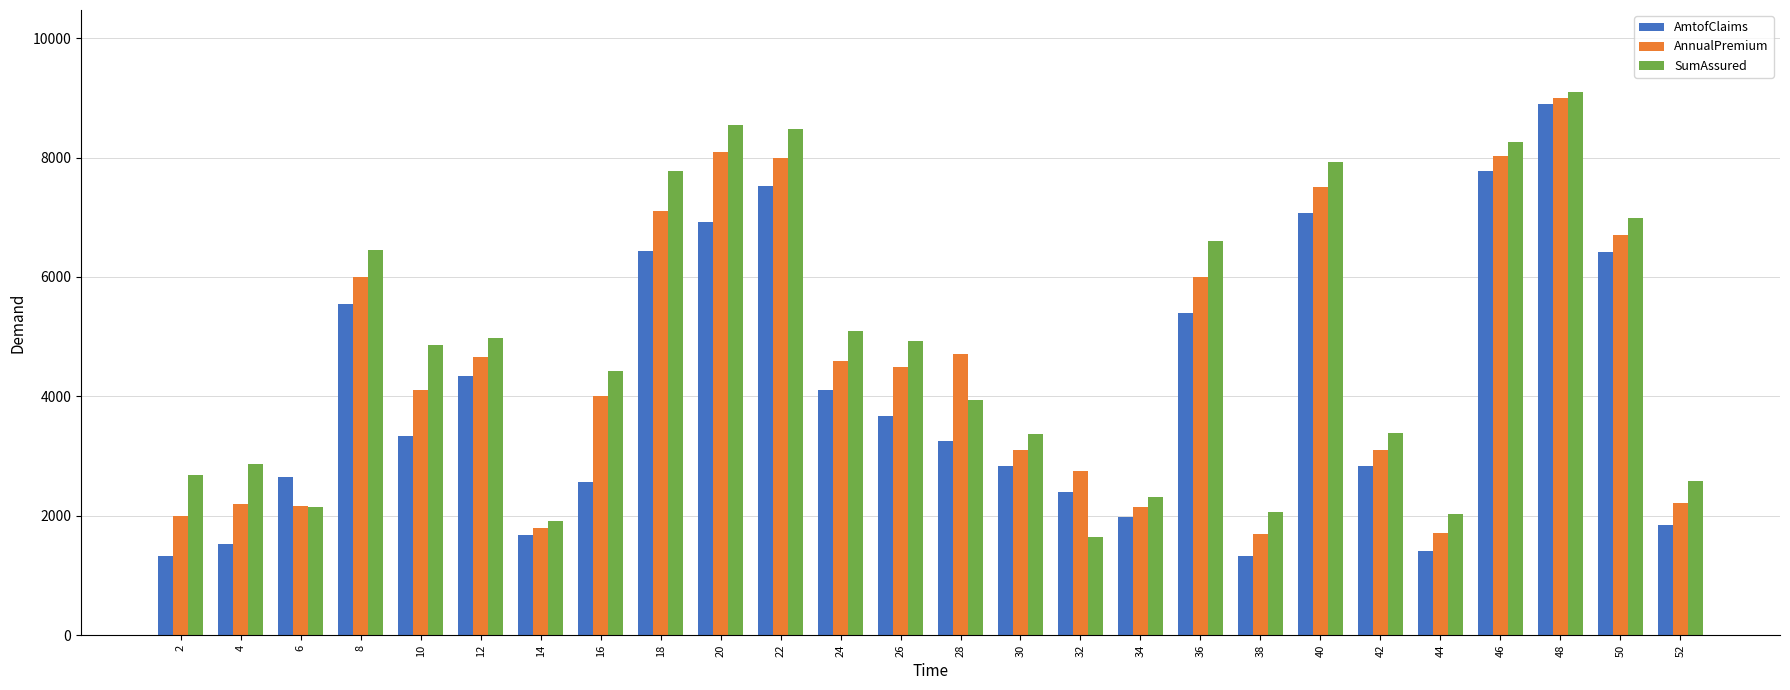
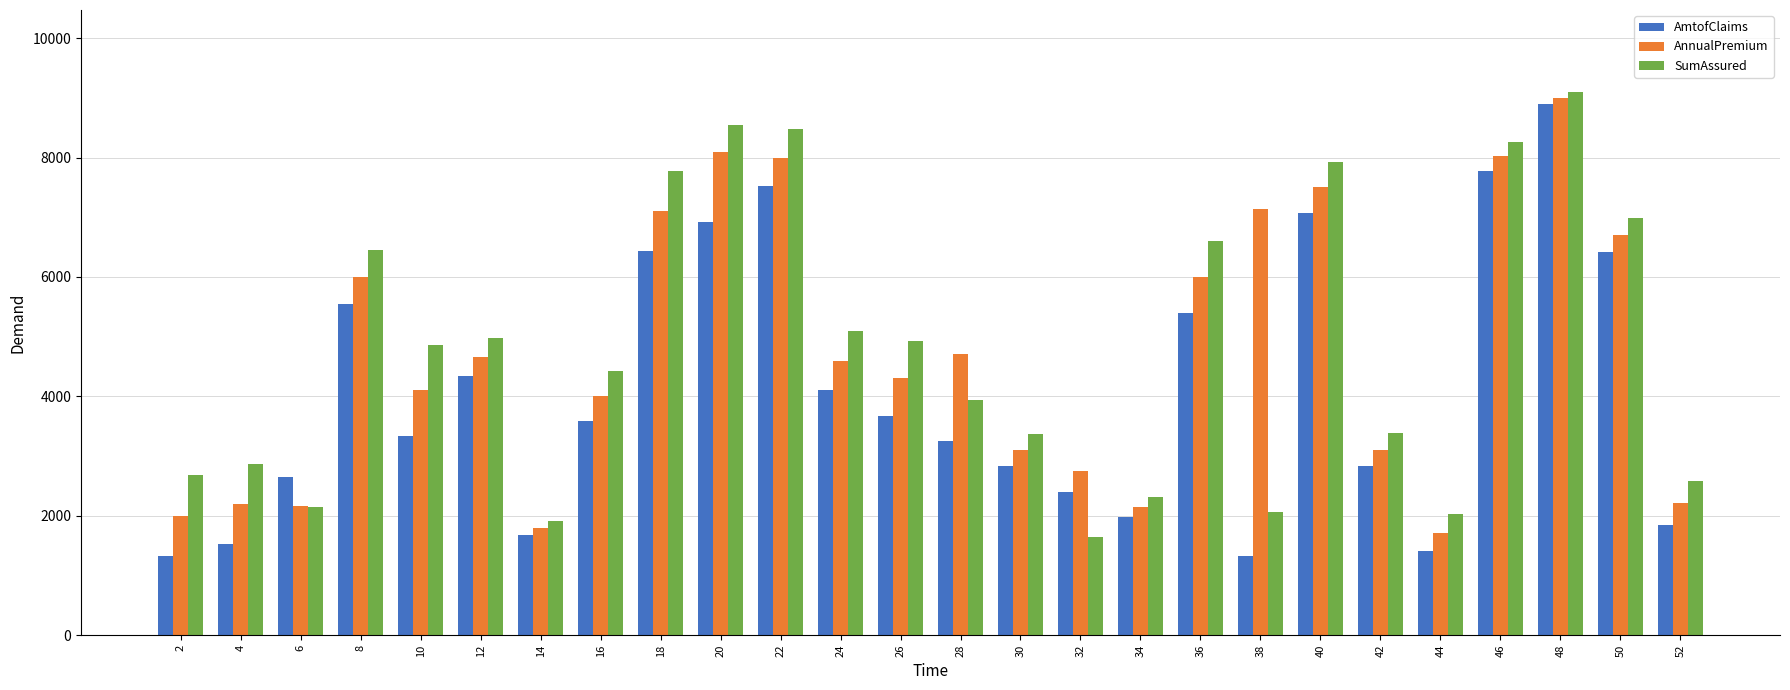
AmtofClaims, 16: 2600 -> 3600
AnnualPremium, 26: 4500 -> 4300
AnnualPremium, 38: 1700 -> 7100
